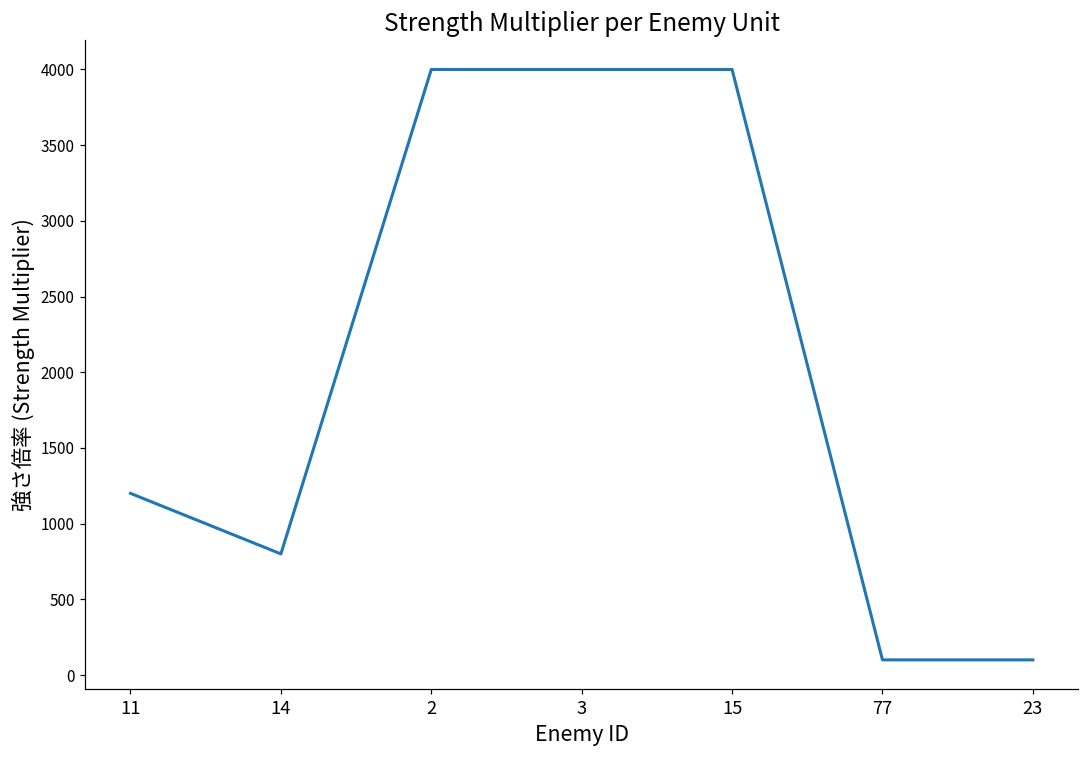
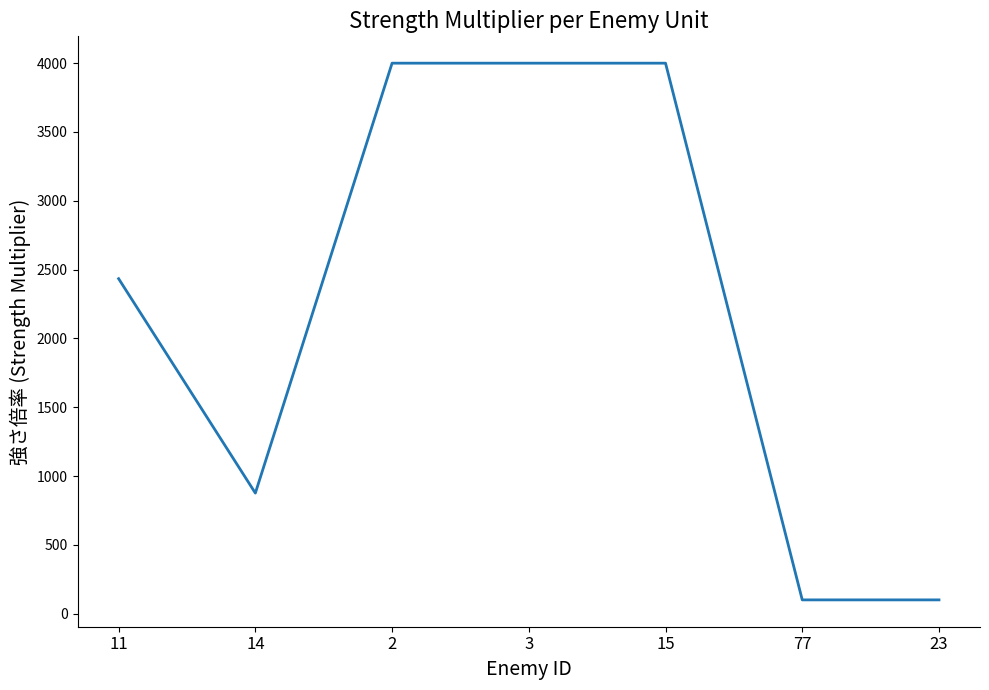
11: 1200 -> 2430
14: 800 -> 880
